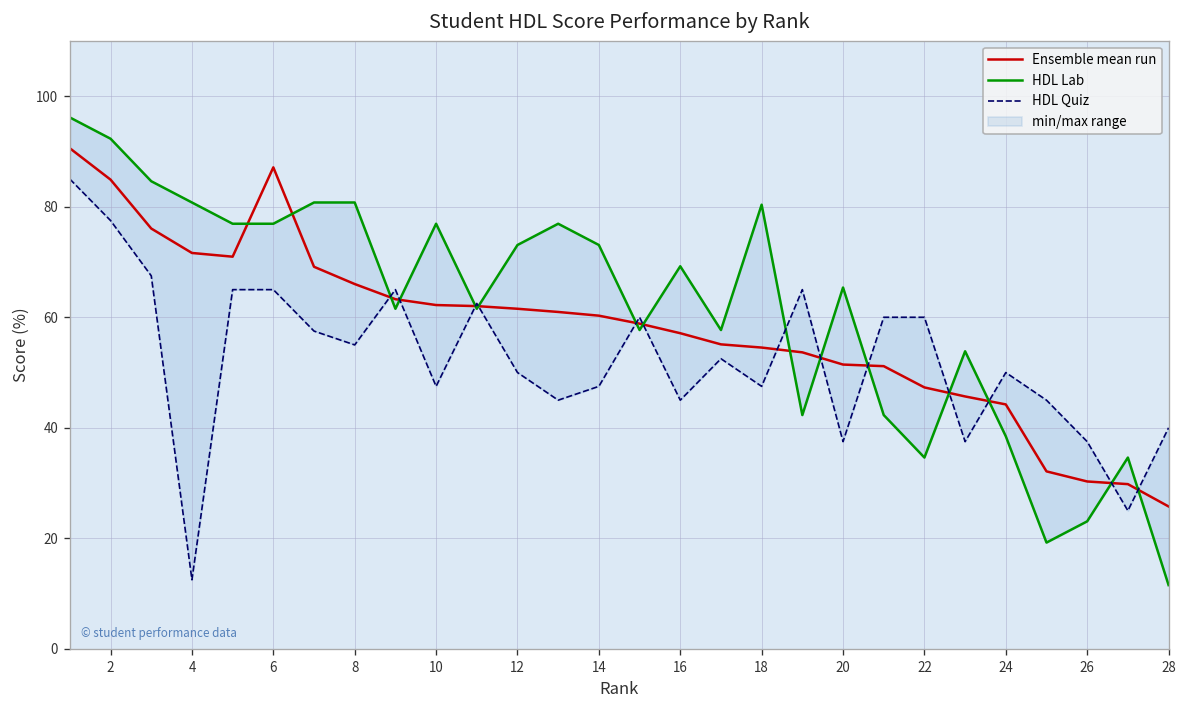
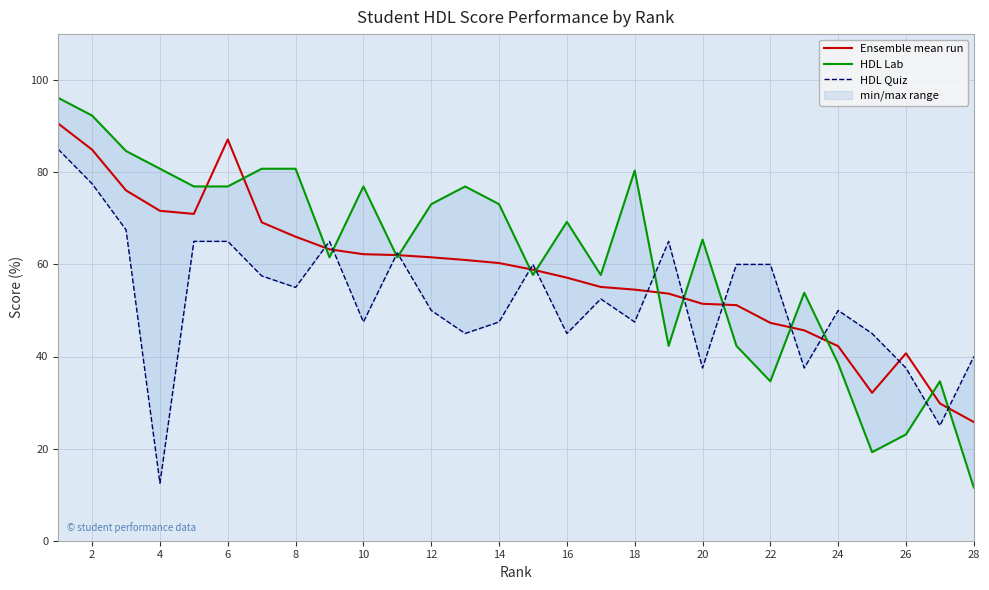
Ensemble mean run, 24: 44 -> 42
Ensemble mean run, 26: 30 -> 41
